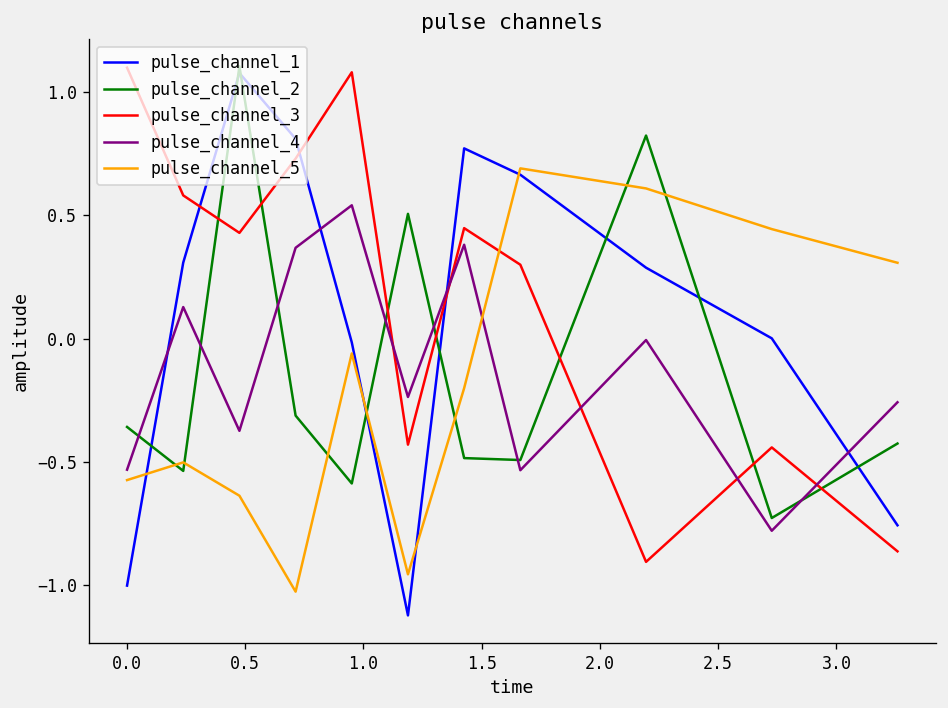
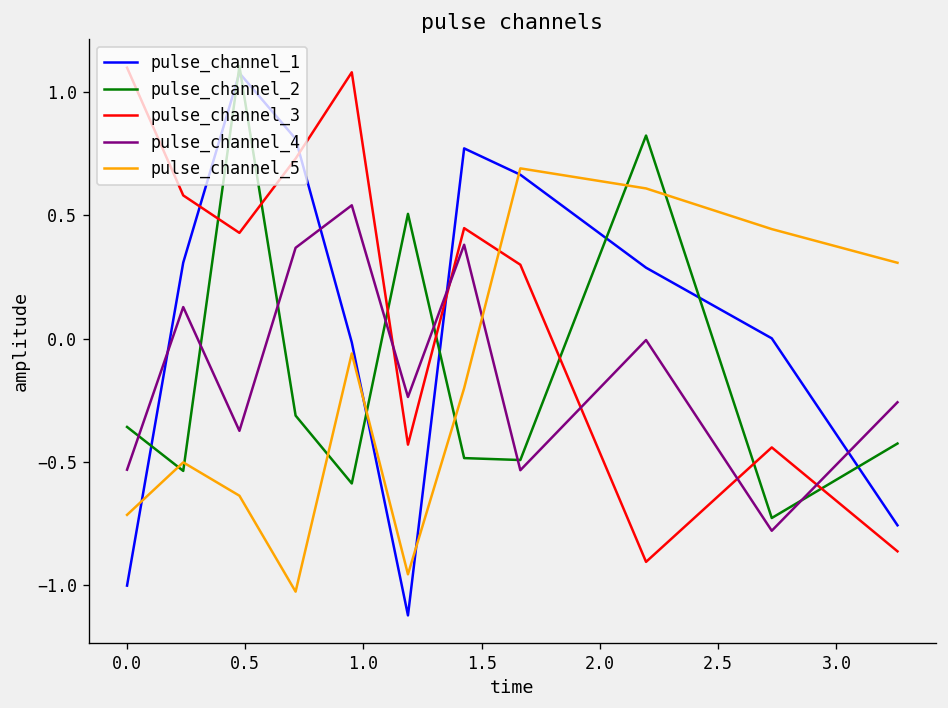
pulse_channel_5, 0.0: -0.57 -> -0.71
